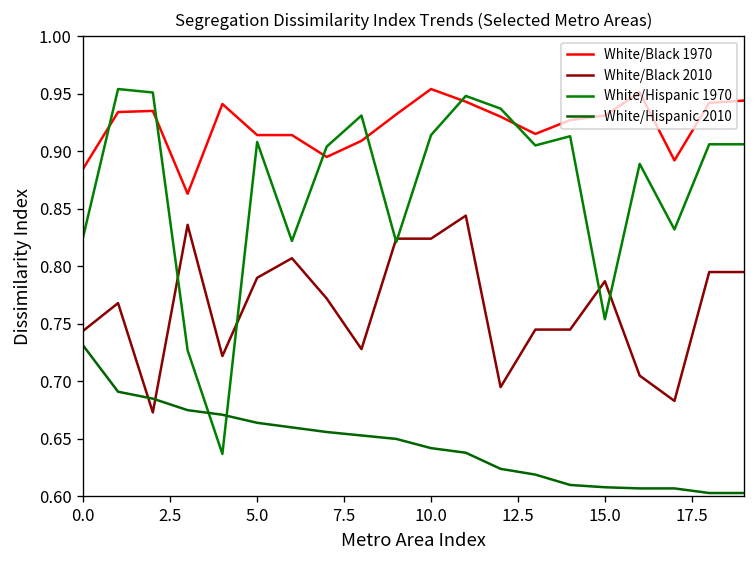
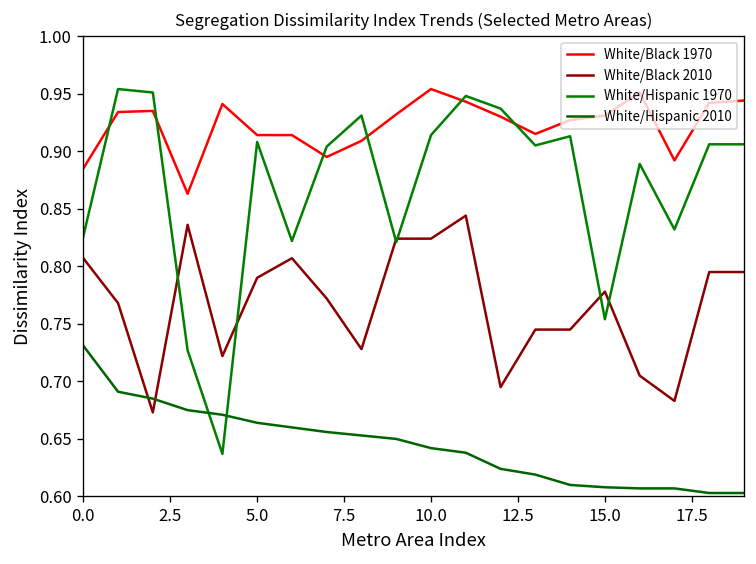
White/Black 2010, 0.0: 0.74 -> 0.81
White/Black 2010, 15.0: 0.79 -> 0.78
